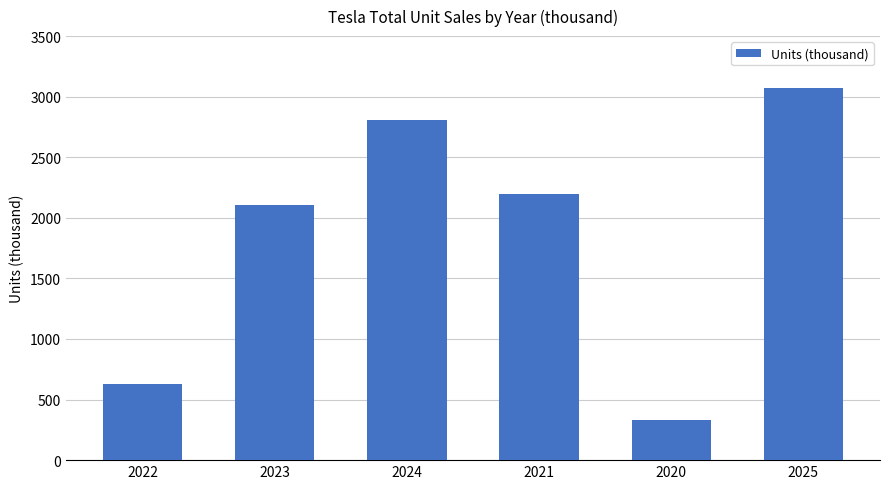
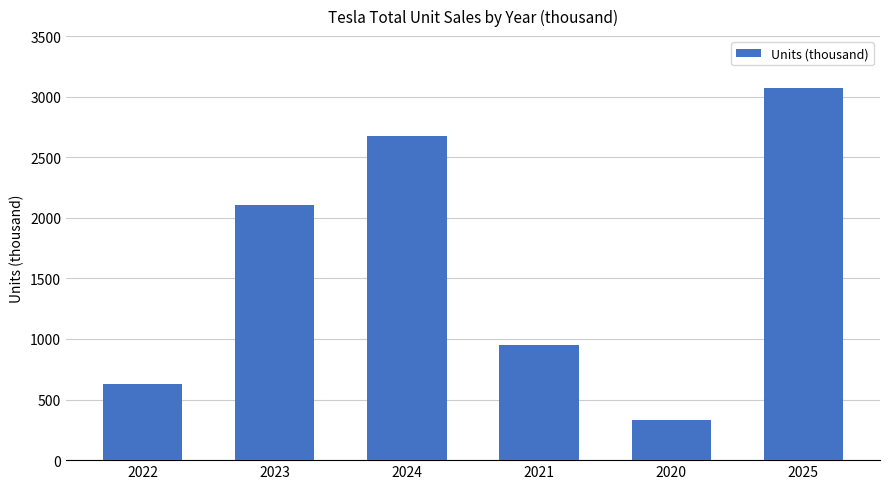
2024: 2810 -> 2680
2021: 2190 -> 950
